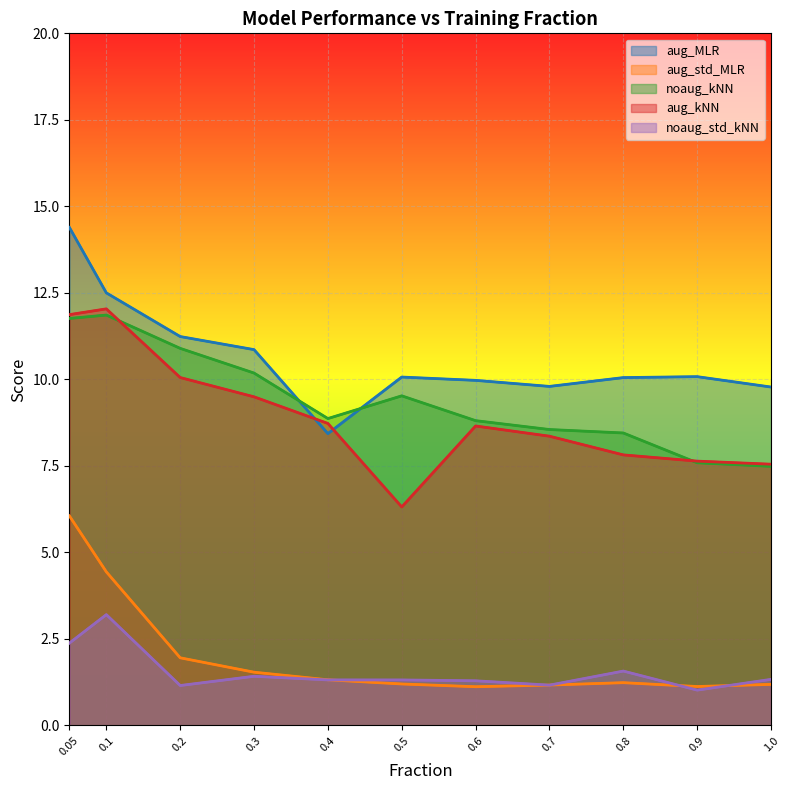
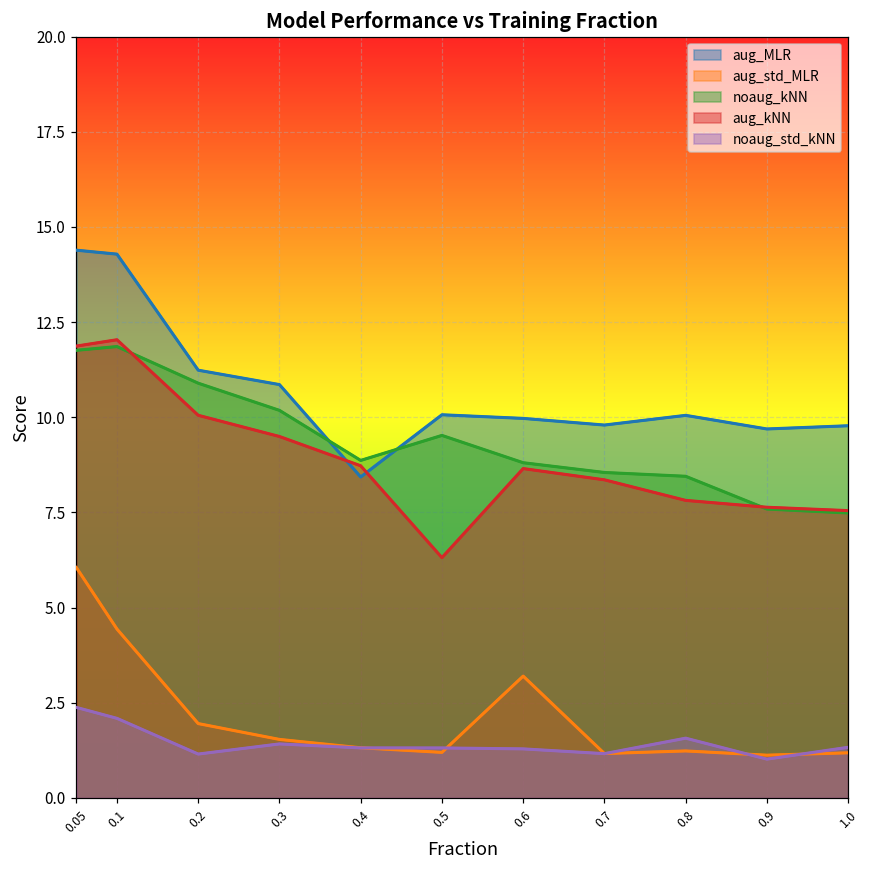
aug_MLR, 0.1: 12.5 -> 14.3
noaug_std_kNN, 0.1: 3.2 -> 2.1
aug_std_MLR, 0.6: 1.1 -> 3.2
aug_MLR, 0.9: 10.1 -> 9.7
